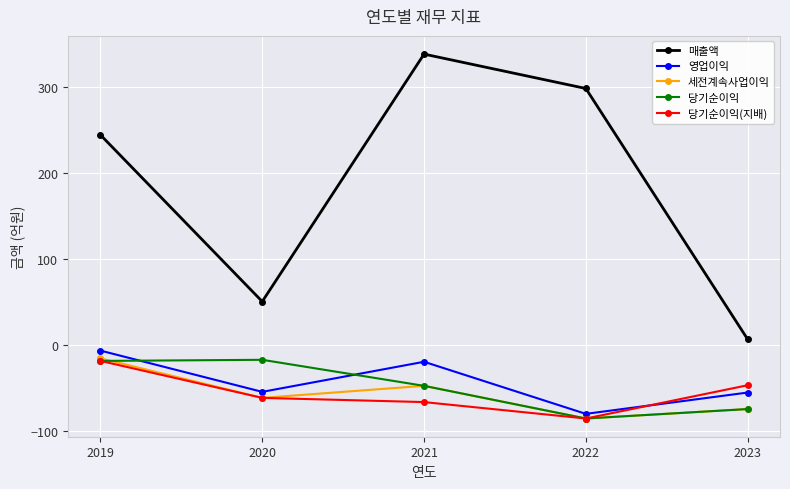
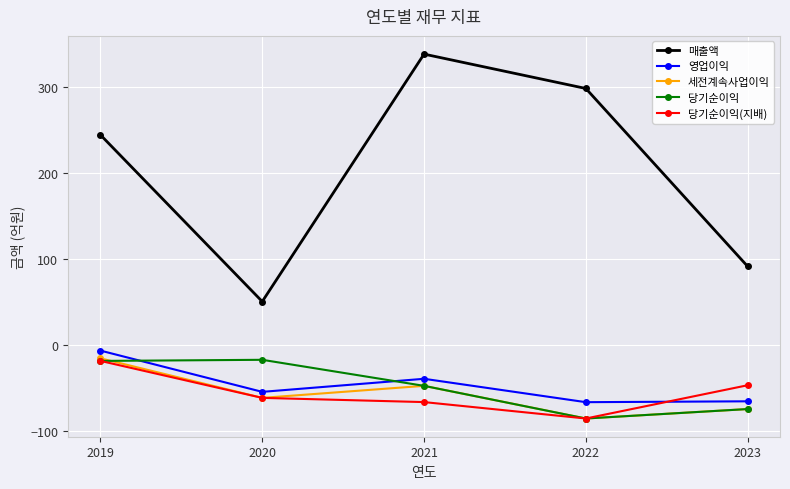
영업이익, 2021: -20 -> -40
영업이익, 2022: -80 -> -70
매출액, 2023: 10 -> 90
영업이익, 2023: -60 -> -70
